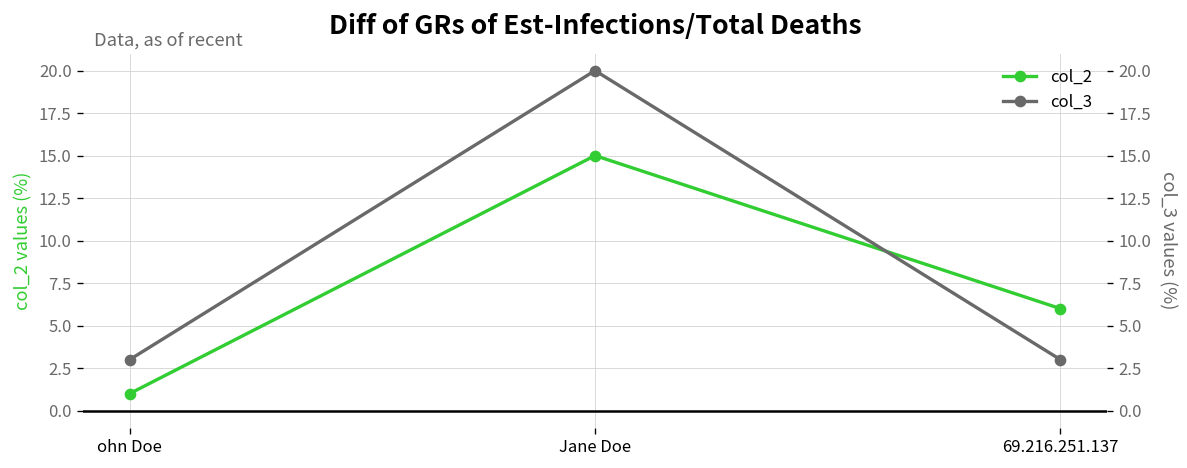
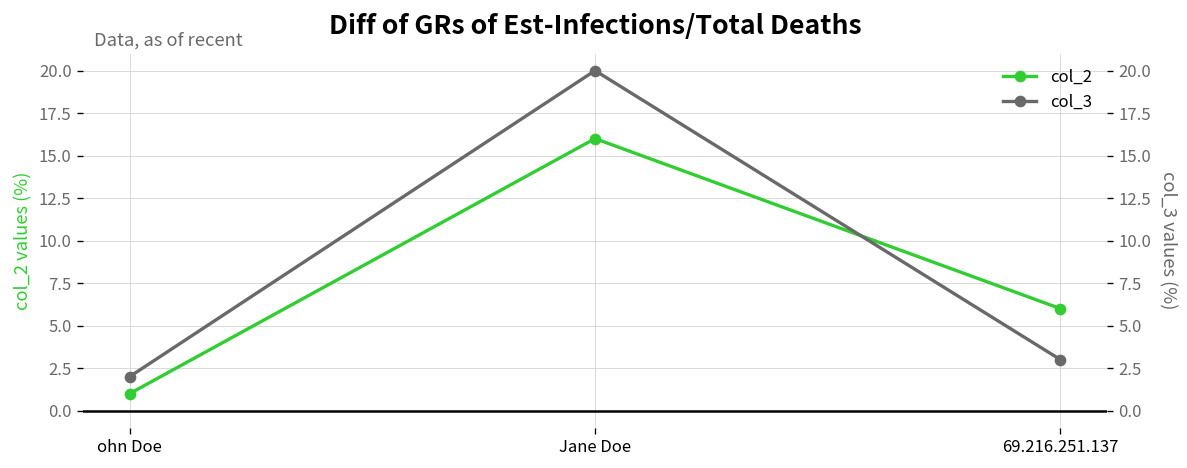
col_3, ohn Doe: 3 -> 2
col_2, Jane Doe: 15 -> 16
